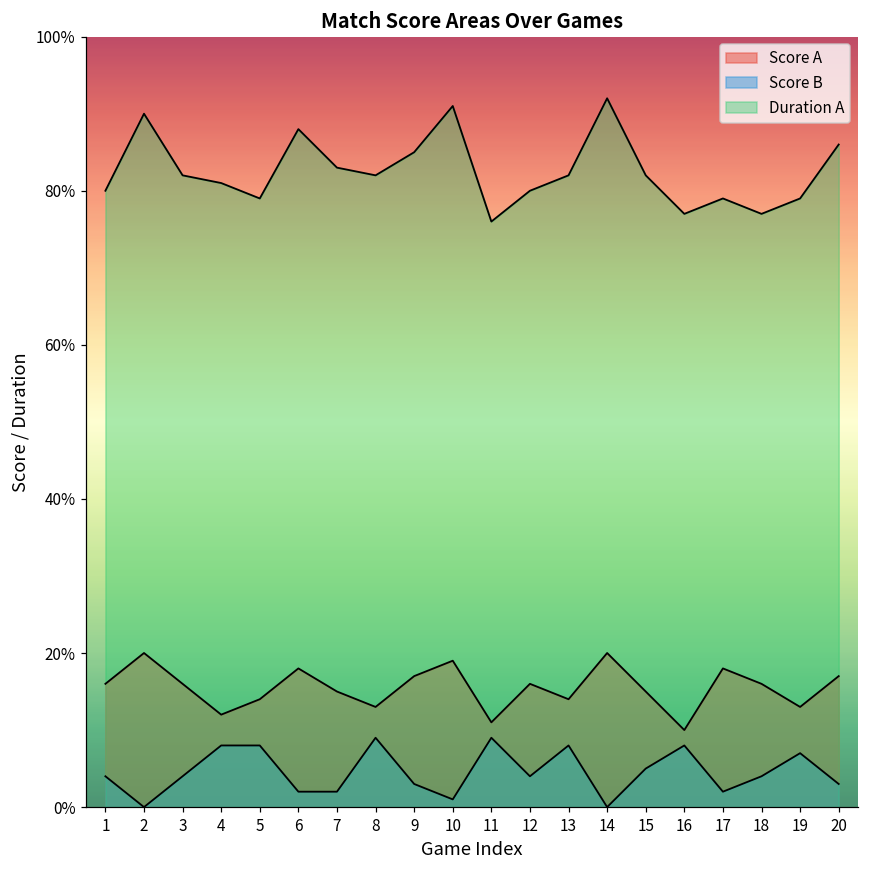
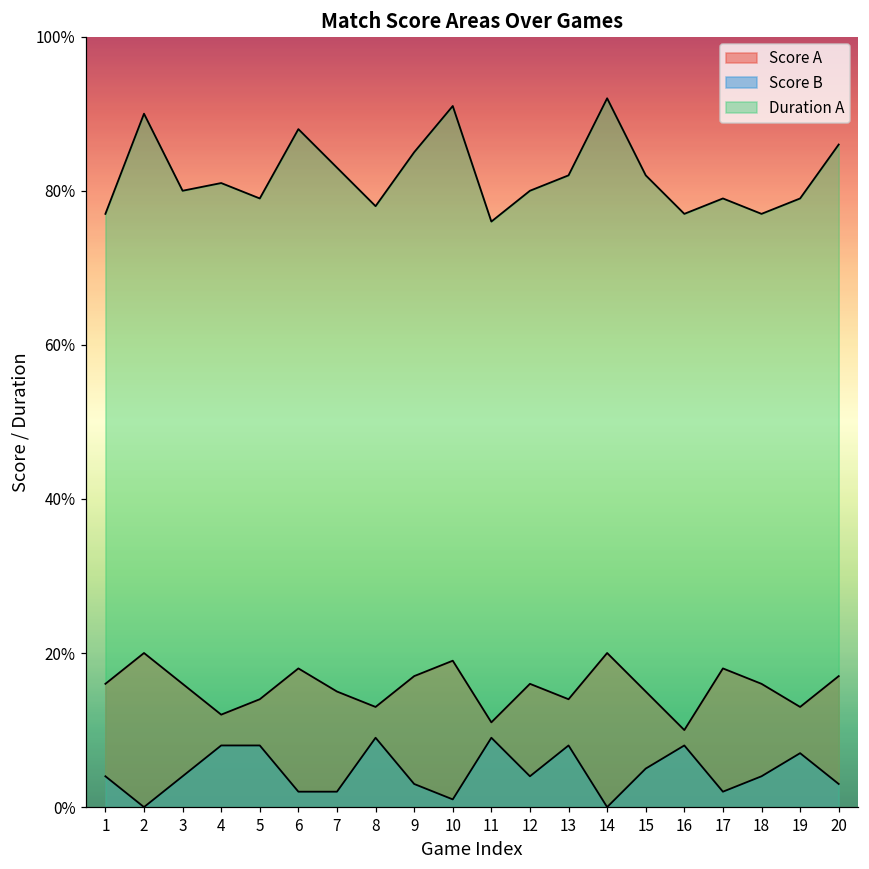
Duration A, 1: 80% -> 77%
Duration A, 3: 82% -> 80%
Duration A, 8: 82% -> 78%
